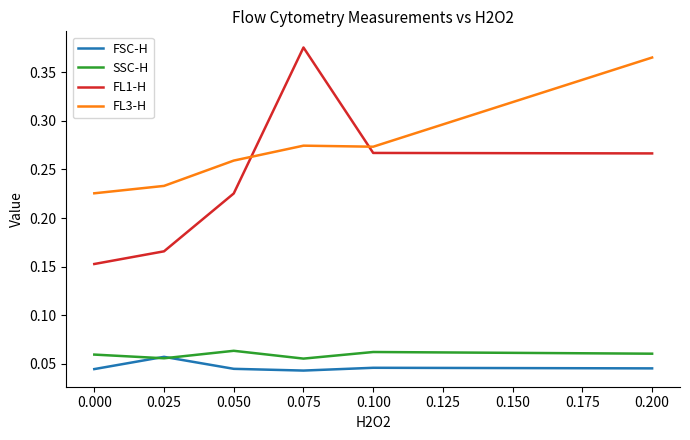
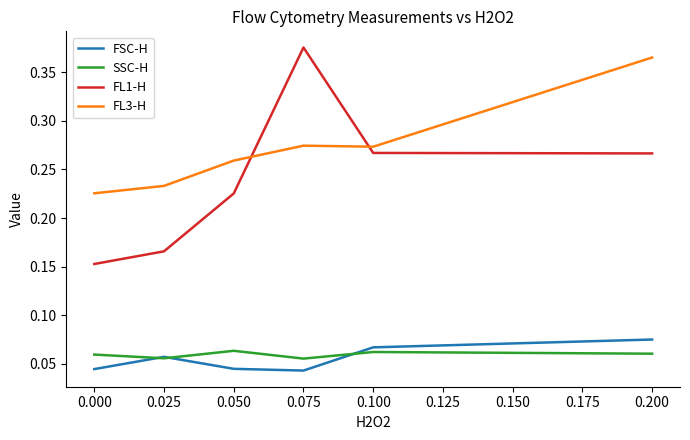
FSC-H, 0.100: 0.05 -> 0.07
FSC-H, 0.200: 0.05 -> 0.07
